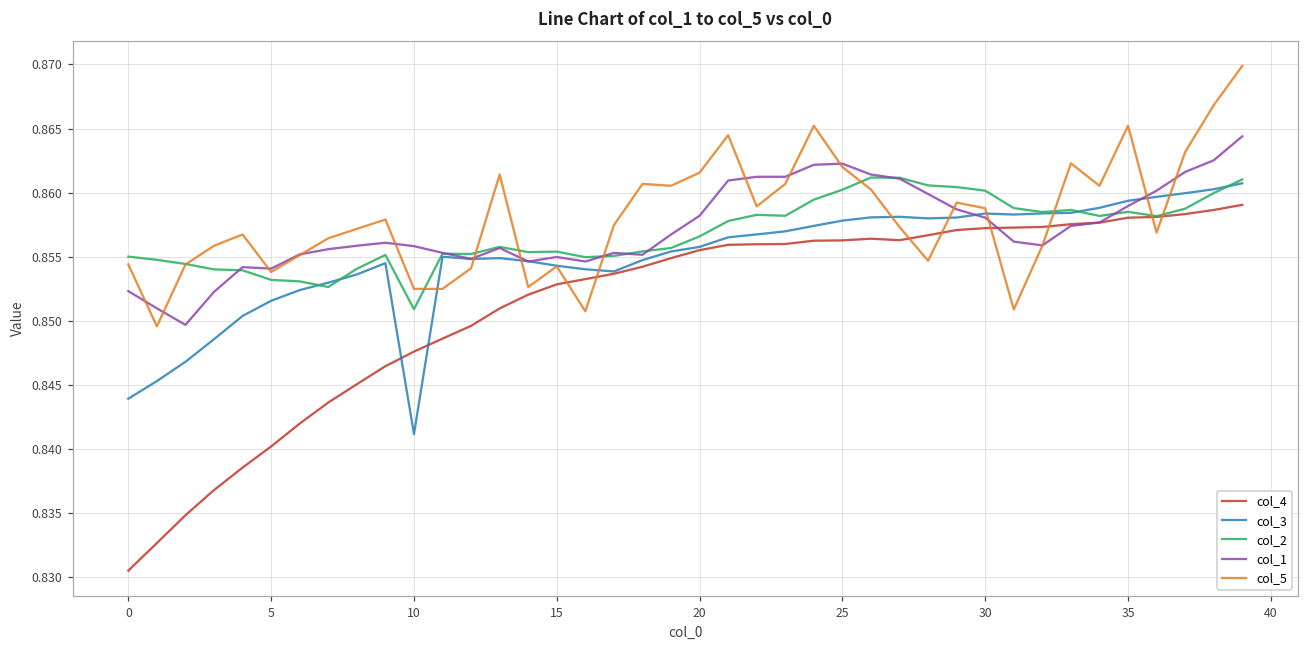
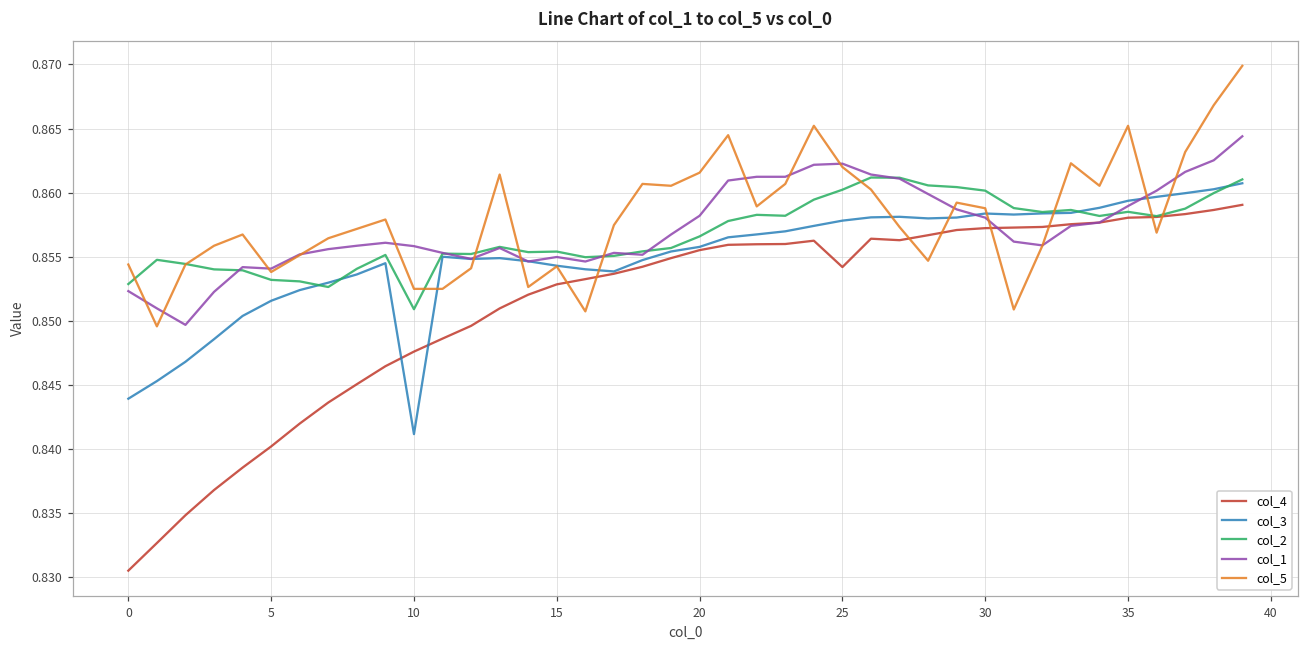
col_2, 0: 0.8550 -> 0.8529
col_4, 25: 0.8563 -> 0.8542
